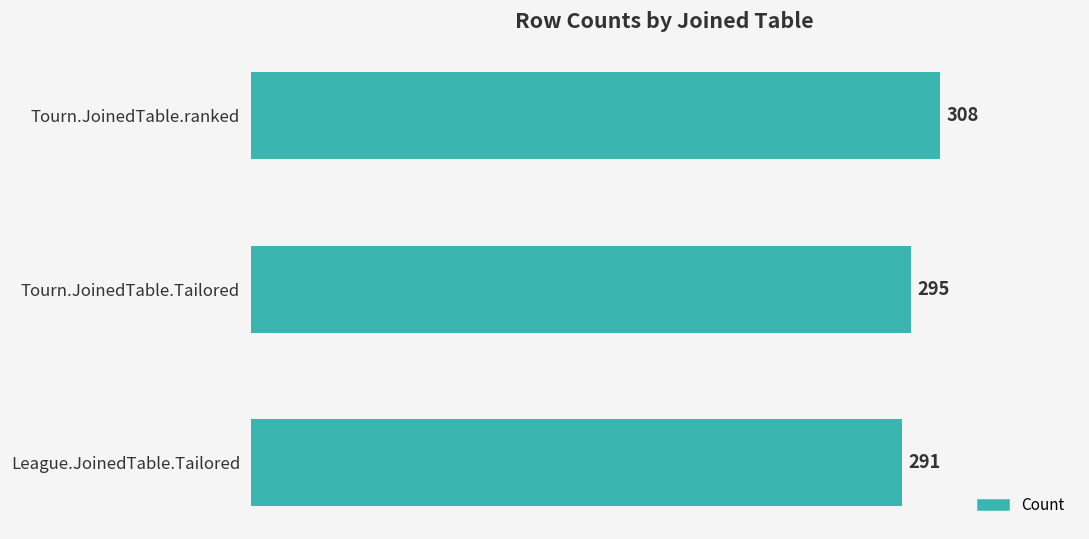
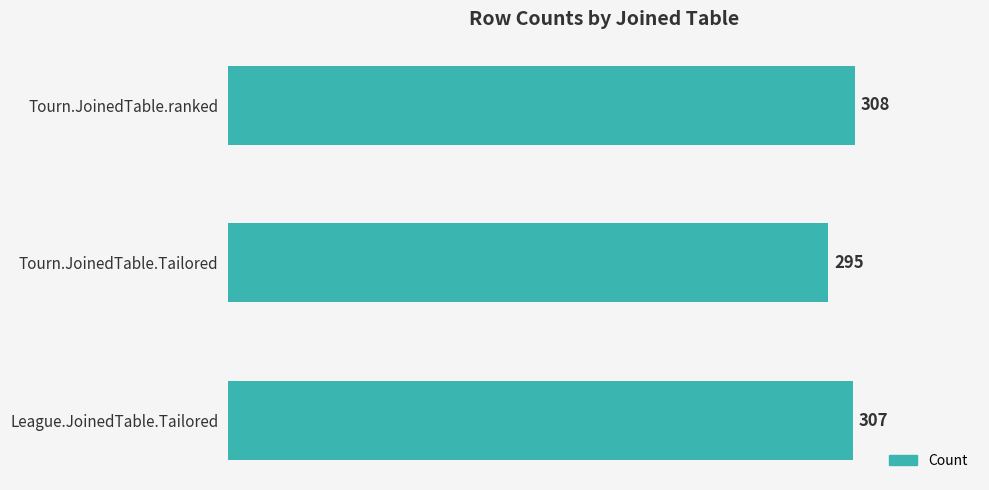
League.JoinedTable.Tailored: 291 -> 307
